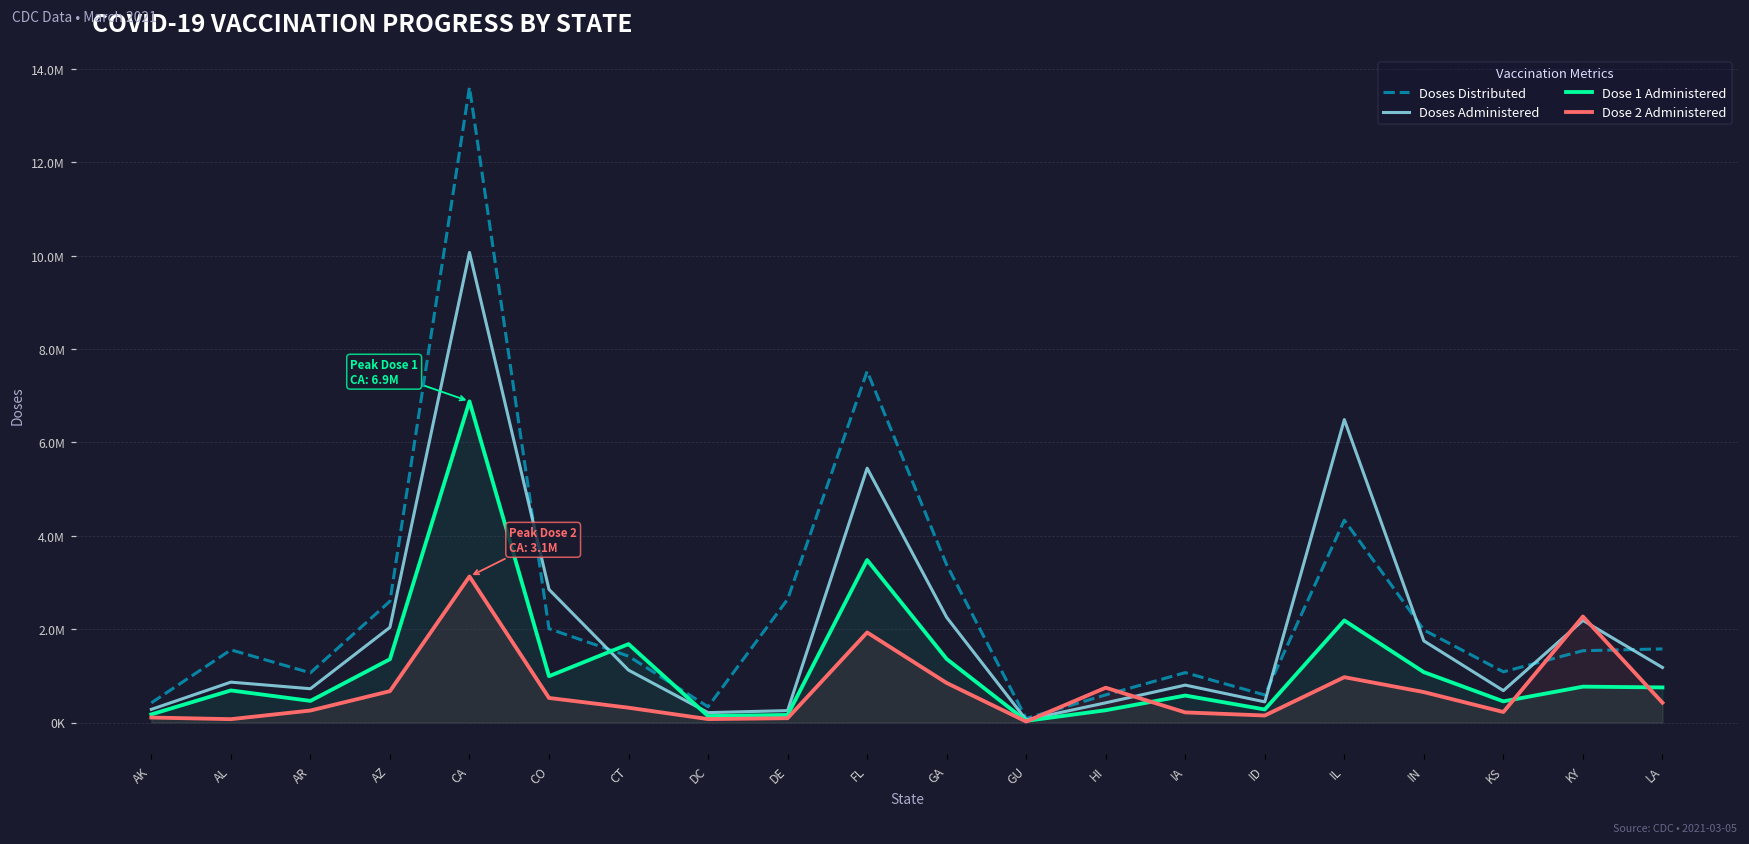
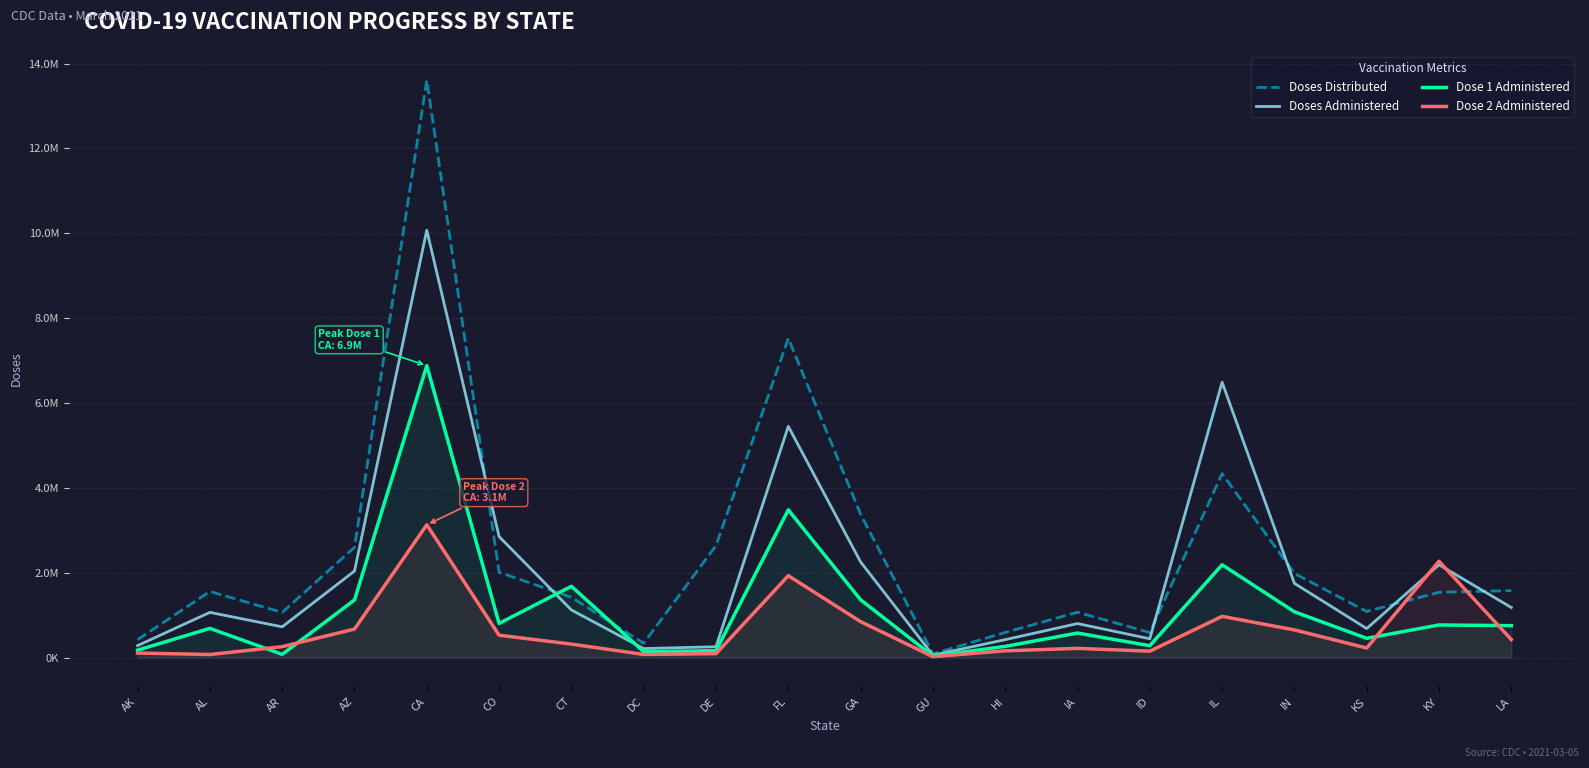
Doses Administered, AL: 900000 -> 1100000
Dose 1 Administered, AR: 500000 -> 100000
Dose 1 Administered, CO: 1000000 -> 800000
Dose 2 Administered, HI: 700000 -> 200000
